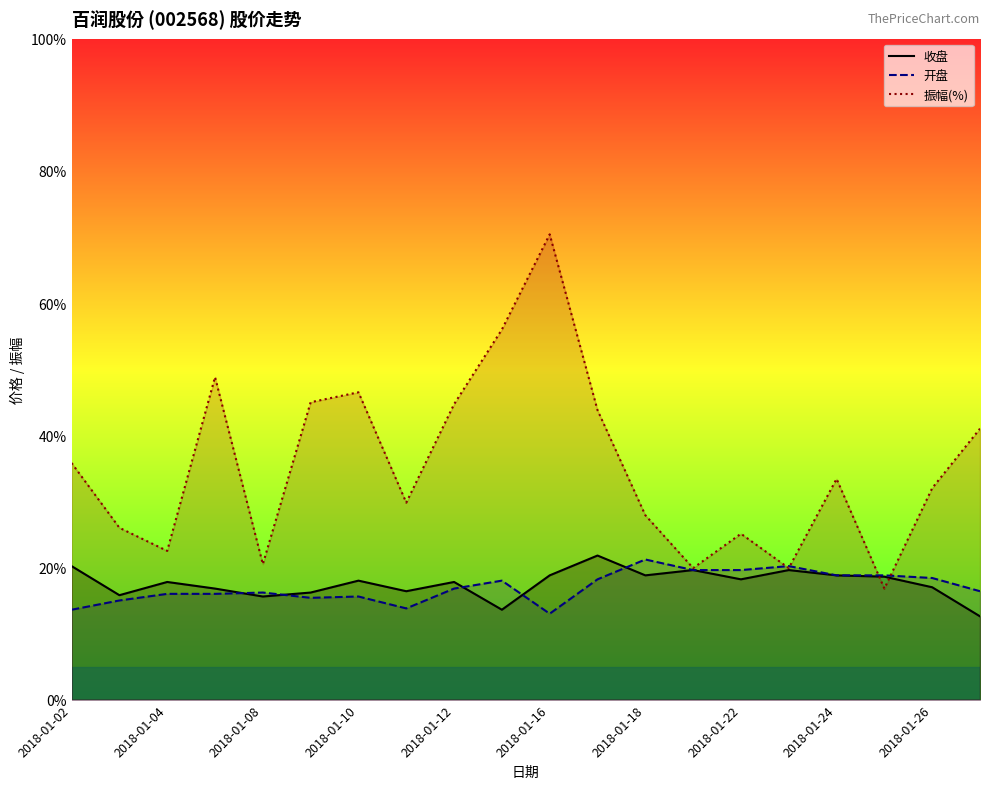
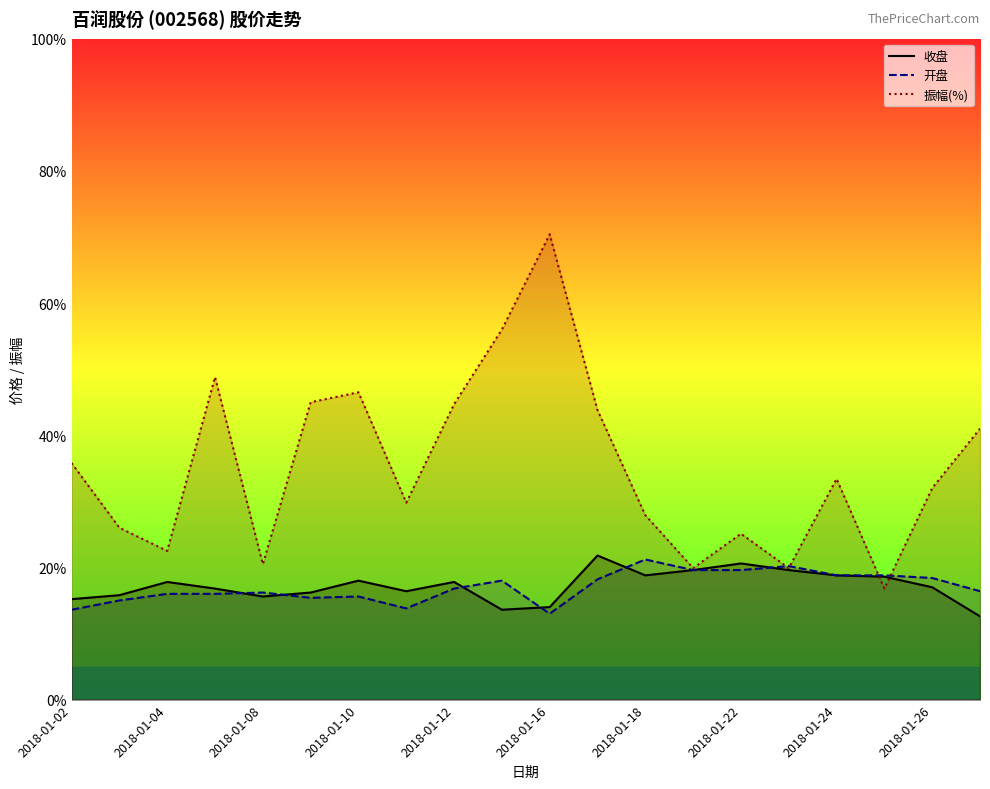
收盘, 2018-01-02: 20% -> 15%
收盘, 2018-01-16: 19% -> 14%
收盘, 2018-01-22: 18% -> 21%
